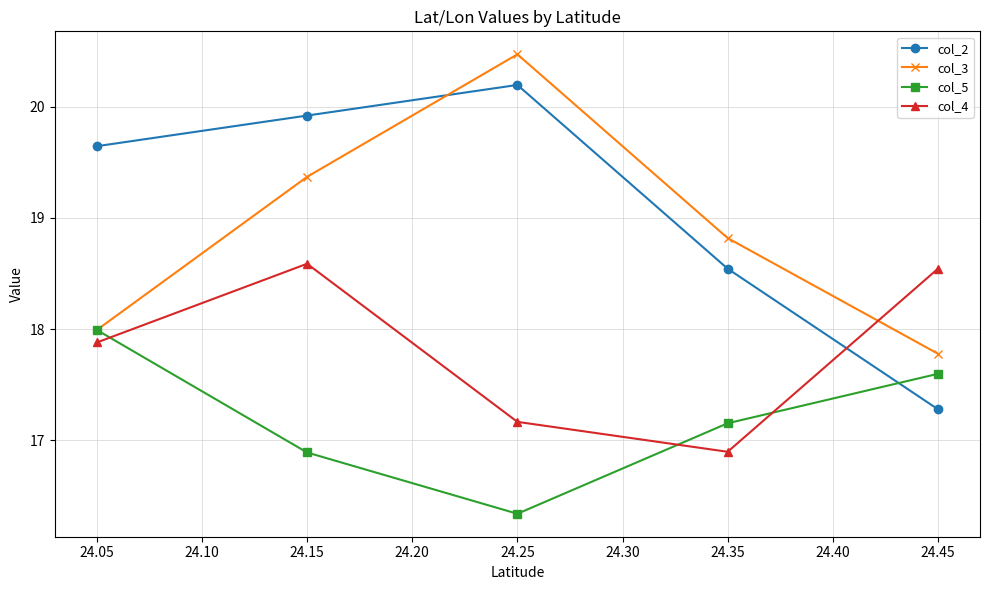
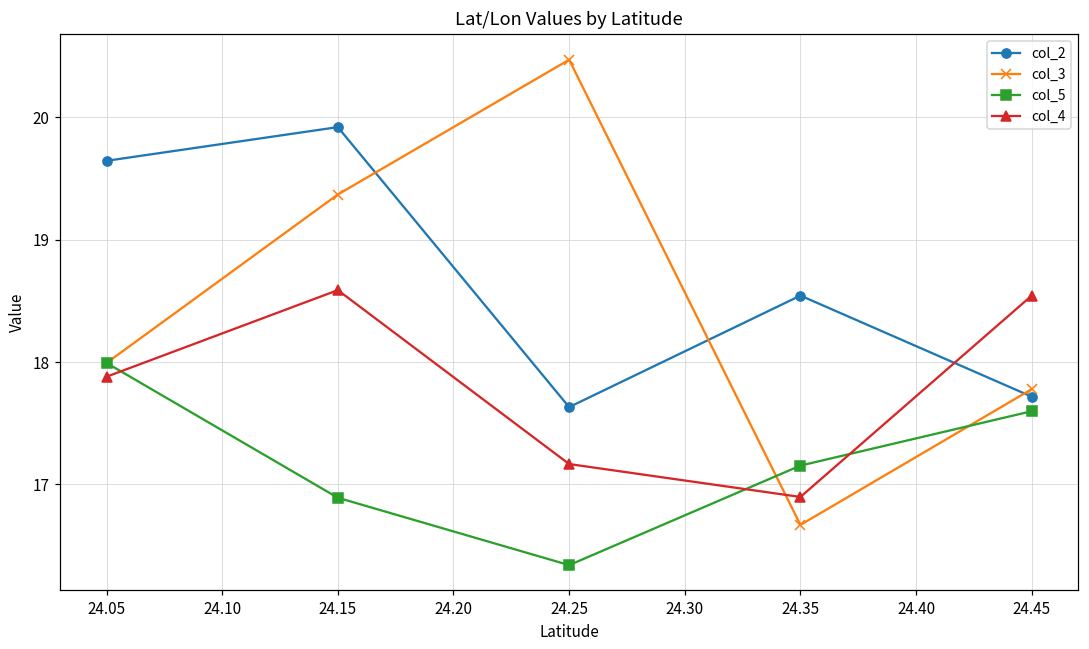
col_2, 24.25: 20.20 -> 17.63
col_3, 24.35: 18.82 -> 16.67
col_2, 24.45: 17.28 -> 17.72
